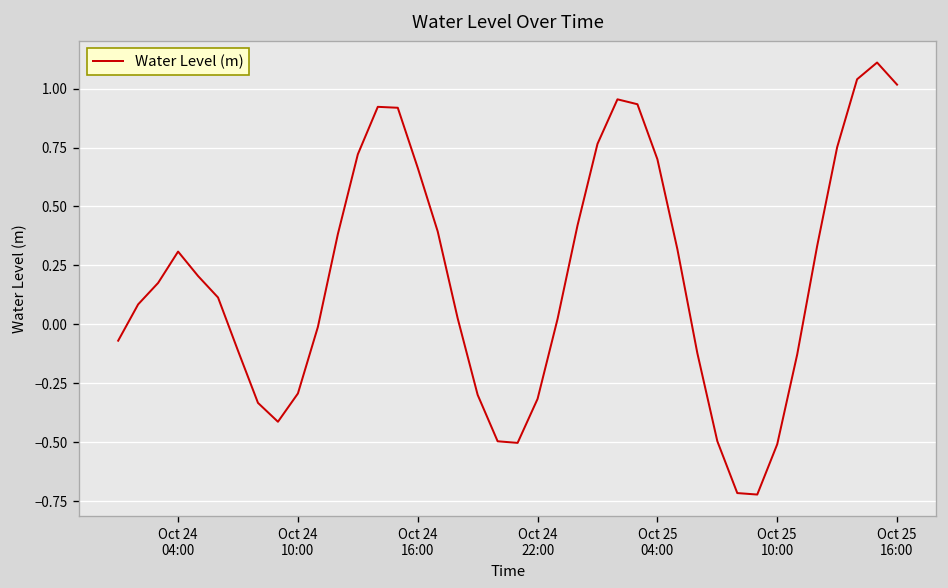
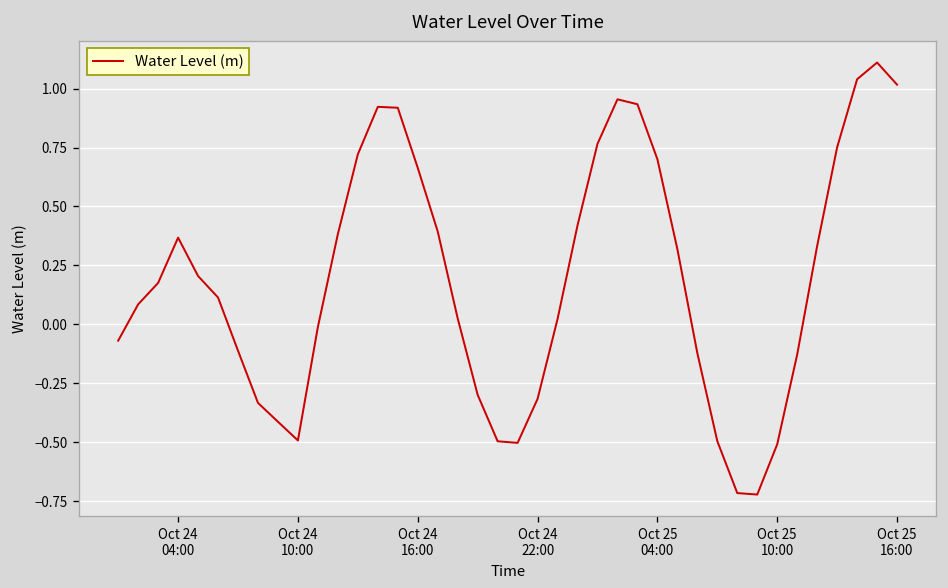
Oct 24 04:00: 0.31 -> 0.37
Oct 24 10:00: -0.29 -> -0.49
